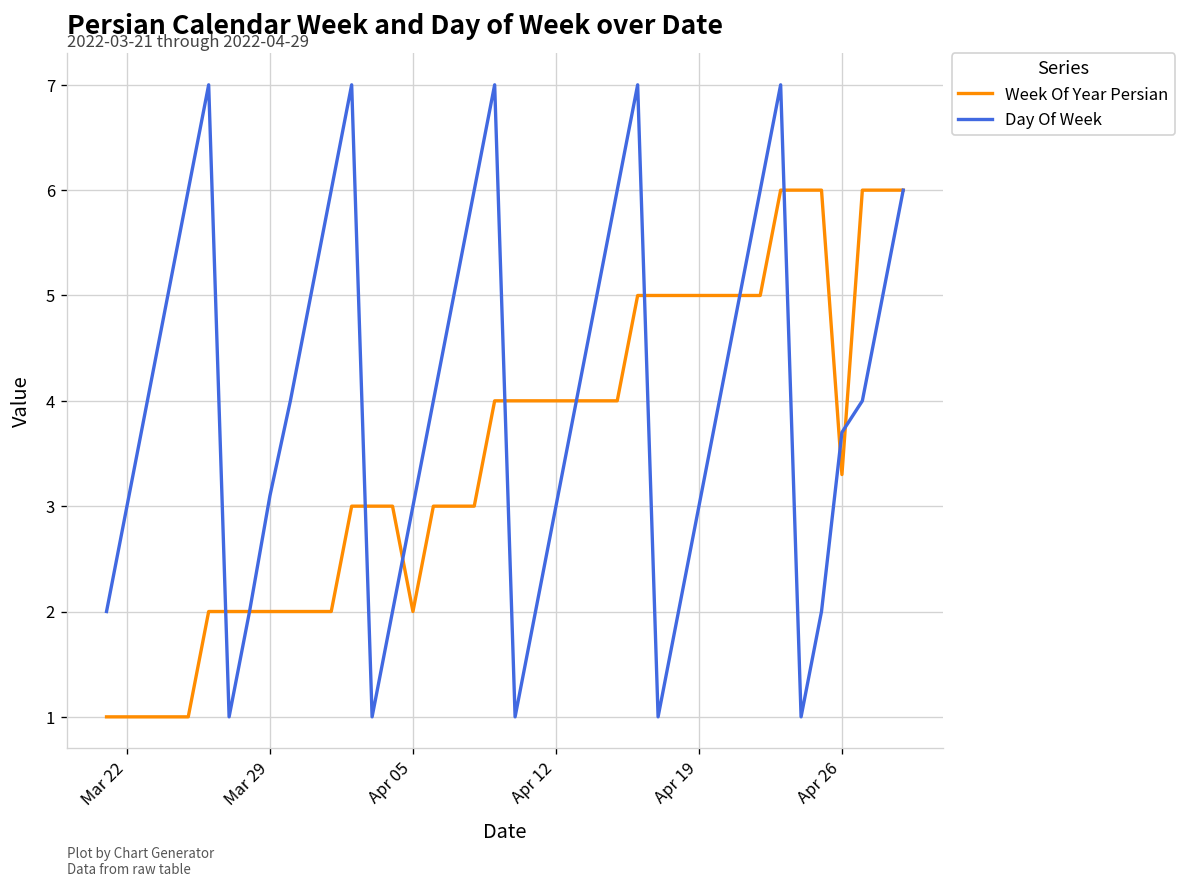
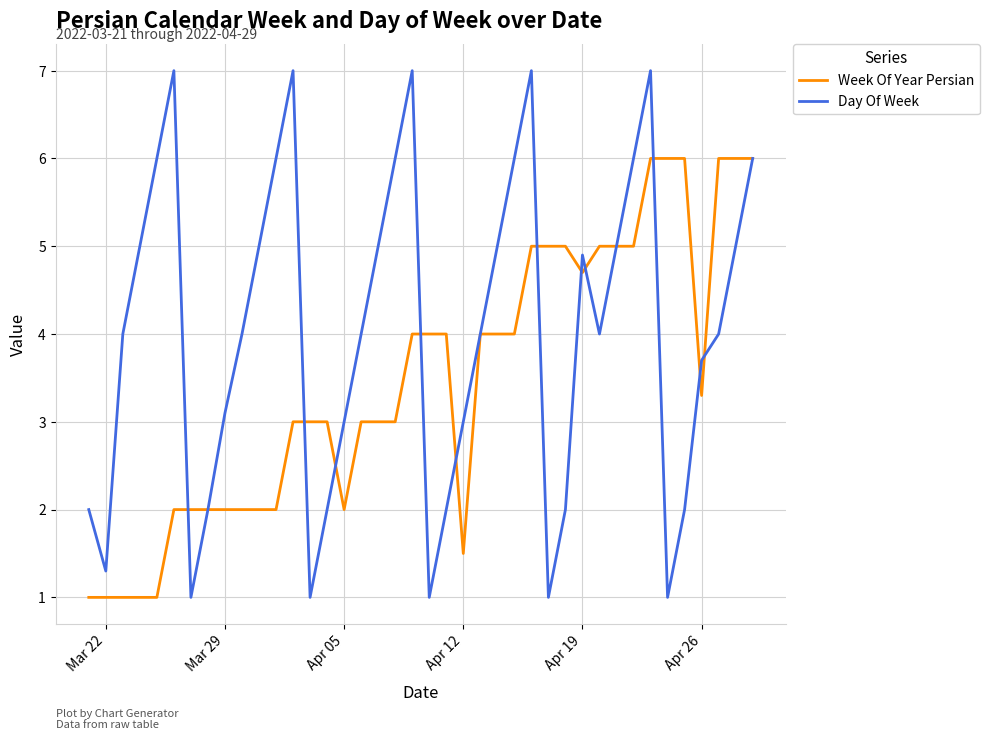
Day Of Week, Mar 22: 3.0 -> 1.3
Week Of Year Persian, Apr 12: 4.0 -> 1.5
Week Of Year Persian, Apr 19: 5.0 -> 4.7
Day Of Week, Apr 19: 3.0 -> 4.9
